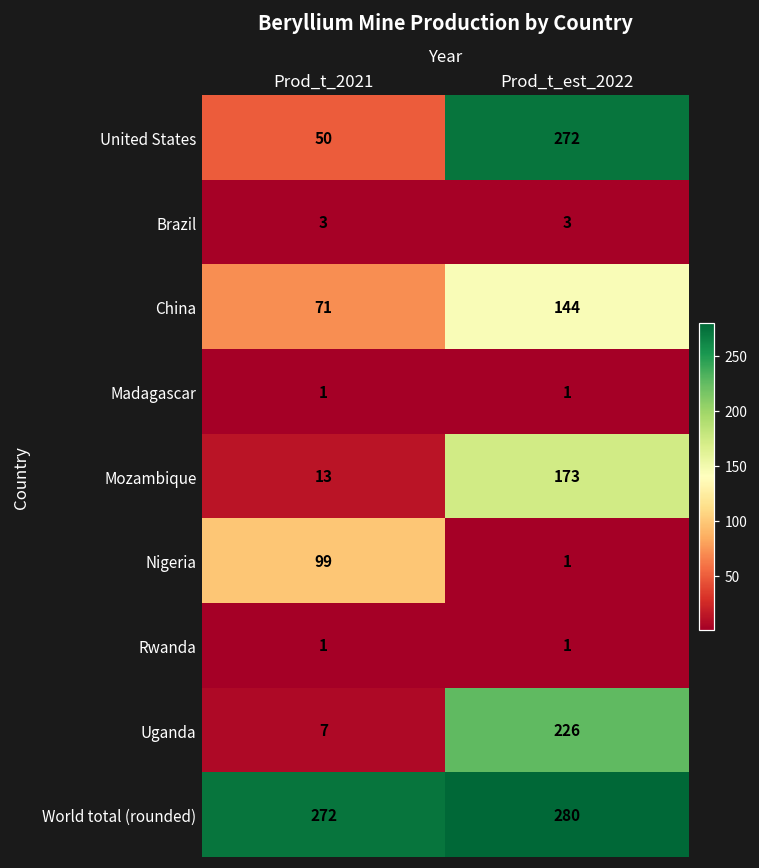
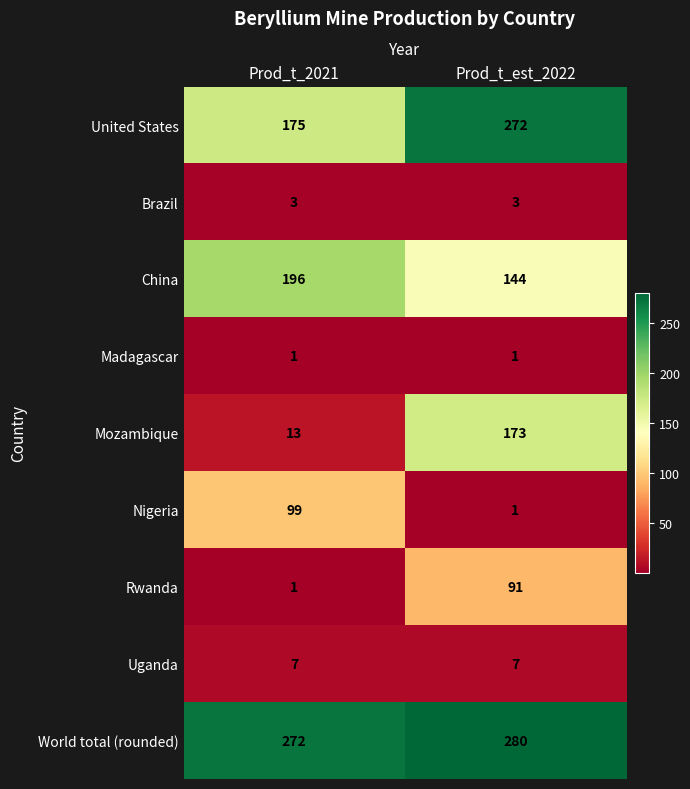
United States, Prod_t_2021: 50 -> 175
China, Prod_t_2021: 71 -> 196
Rwanda, Prod_t_est_2022: 1 -> 91
Uganda, Prod_t_est_2022: 226 -> 7
